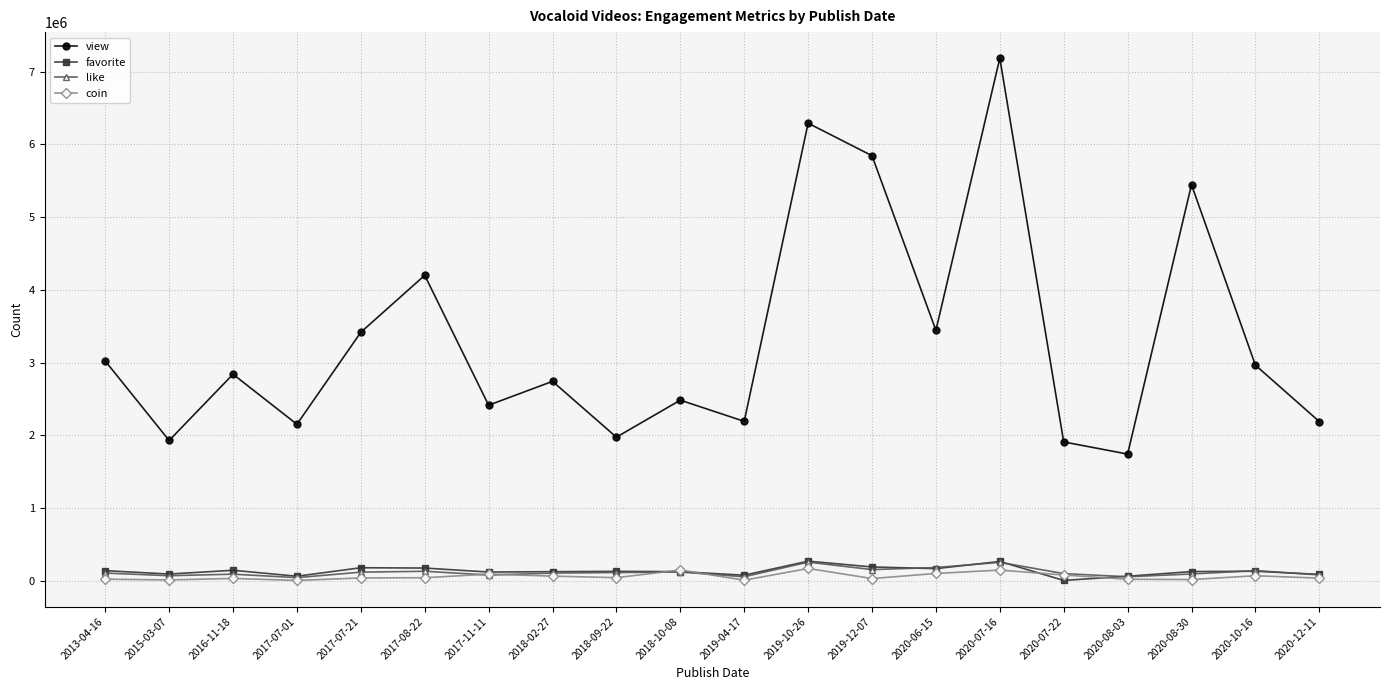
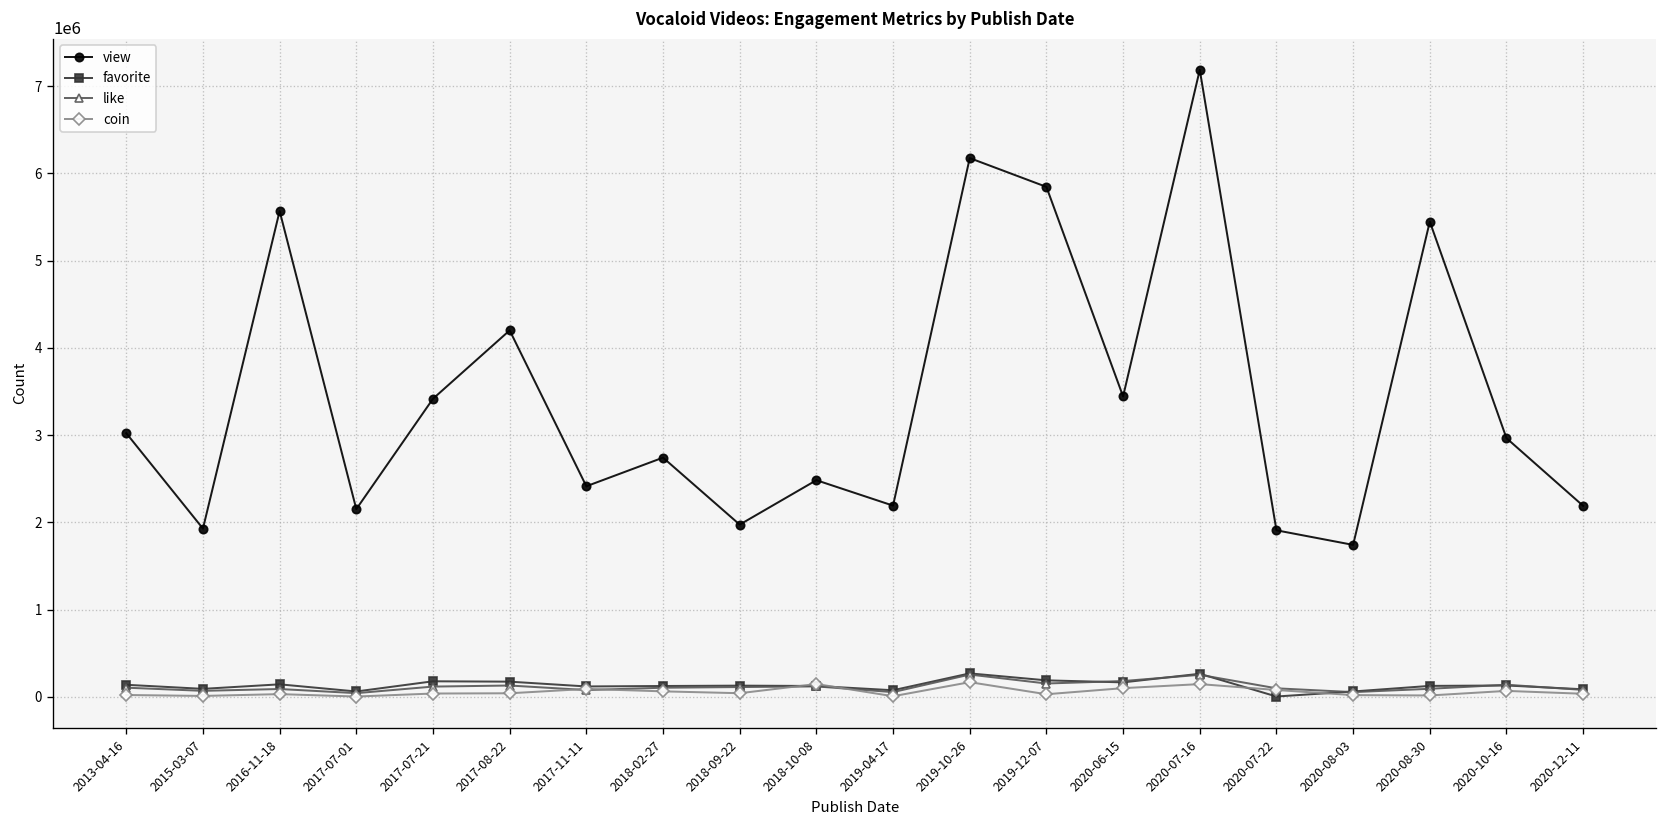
view, 2016-11-18: 2800000 -> 5600000
view, 2019-10-26: 6300000 -> 6200000
